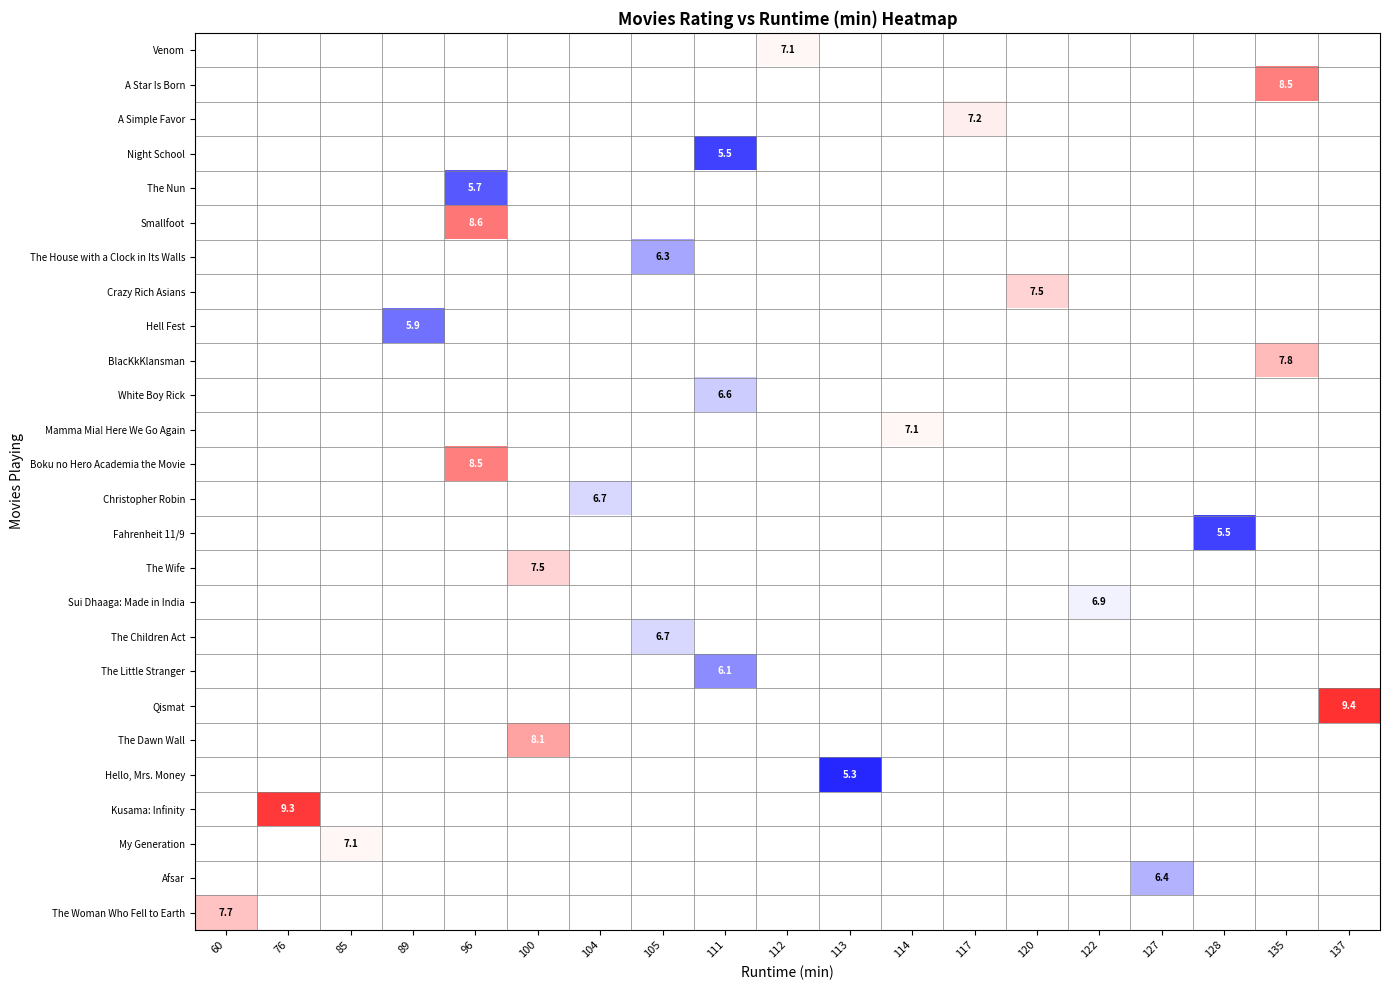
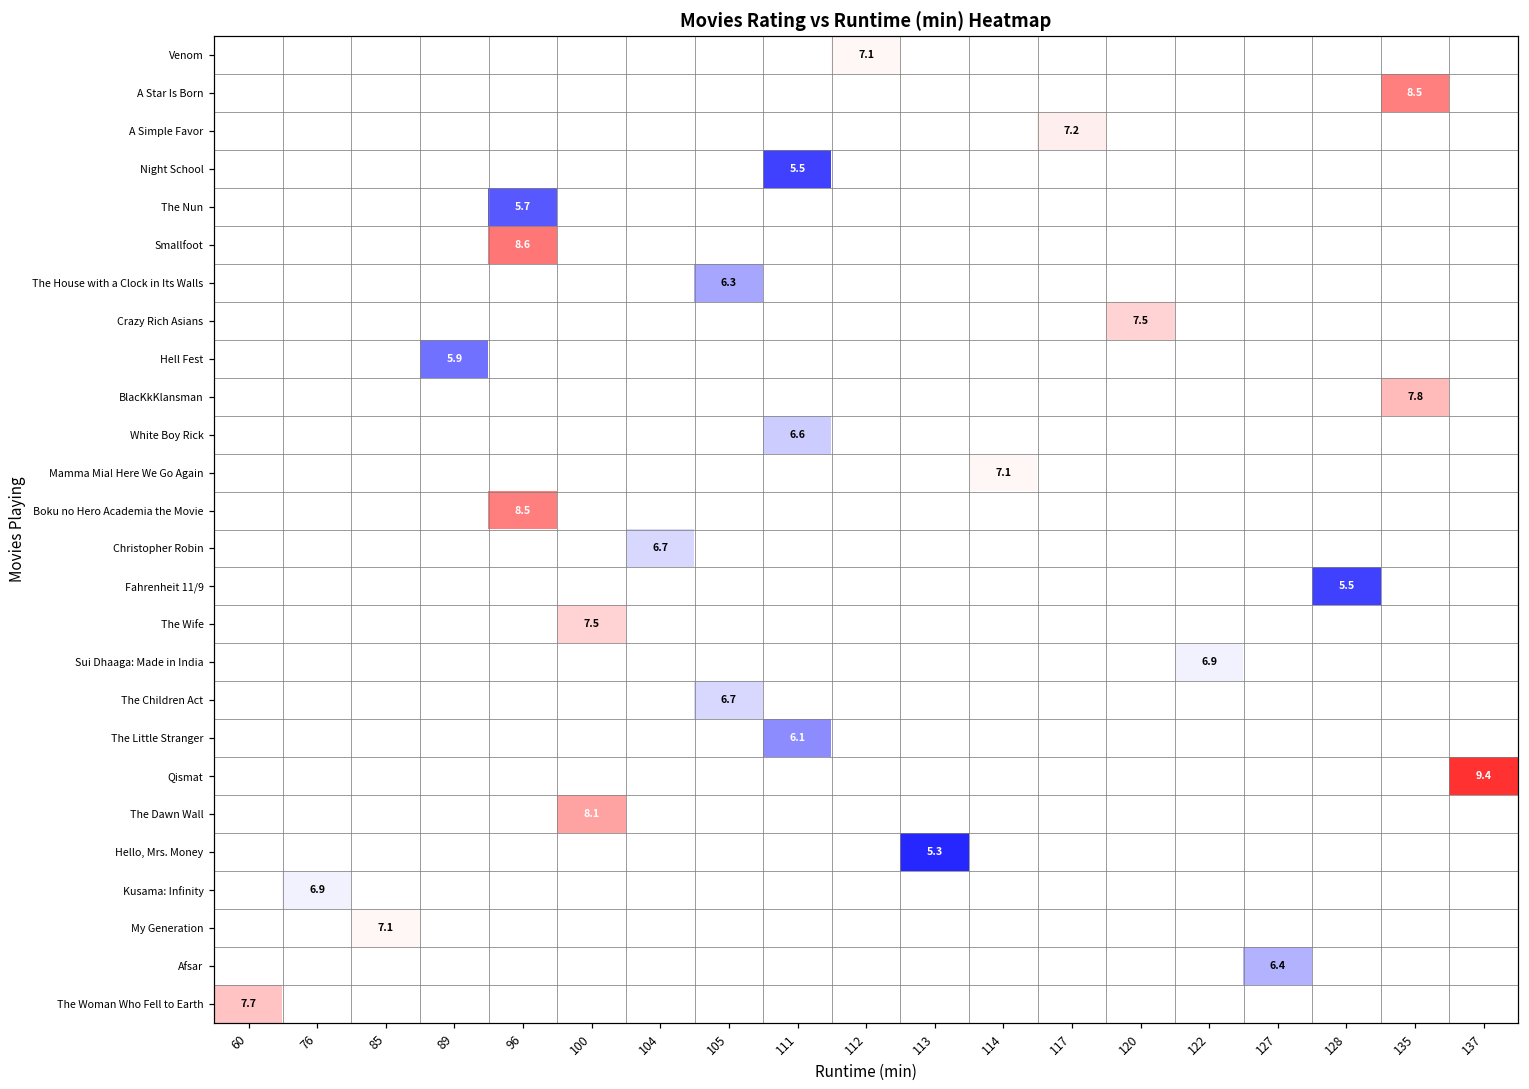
Kusama: Infinity, 76: 9.3 -> 6.9
